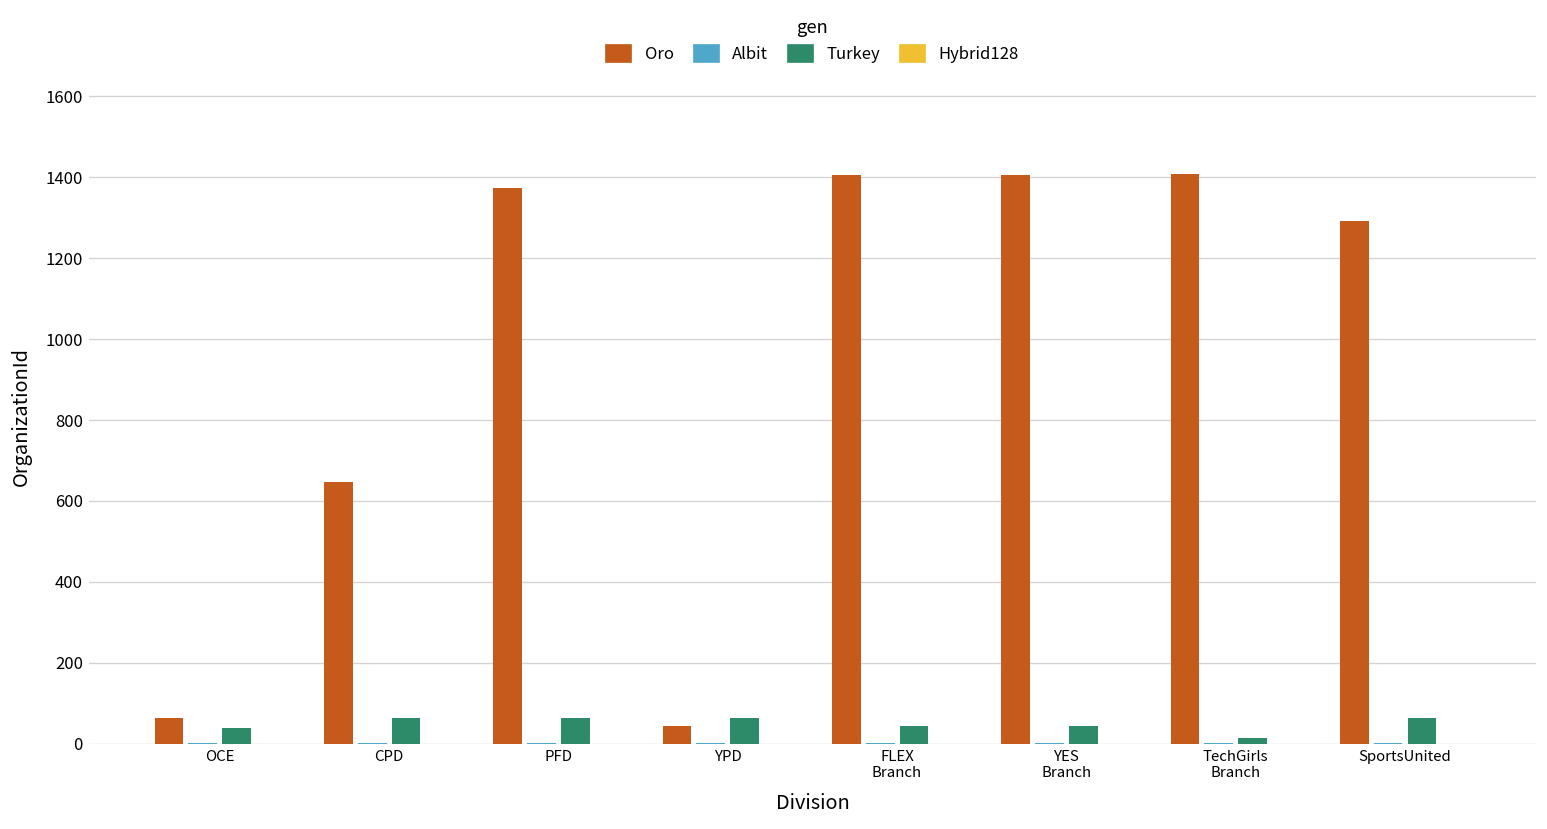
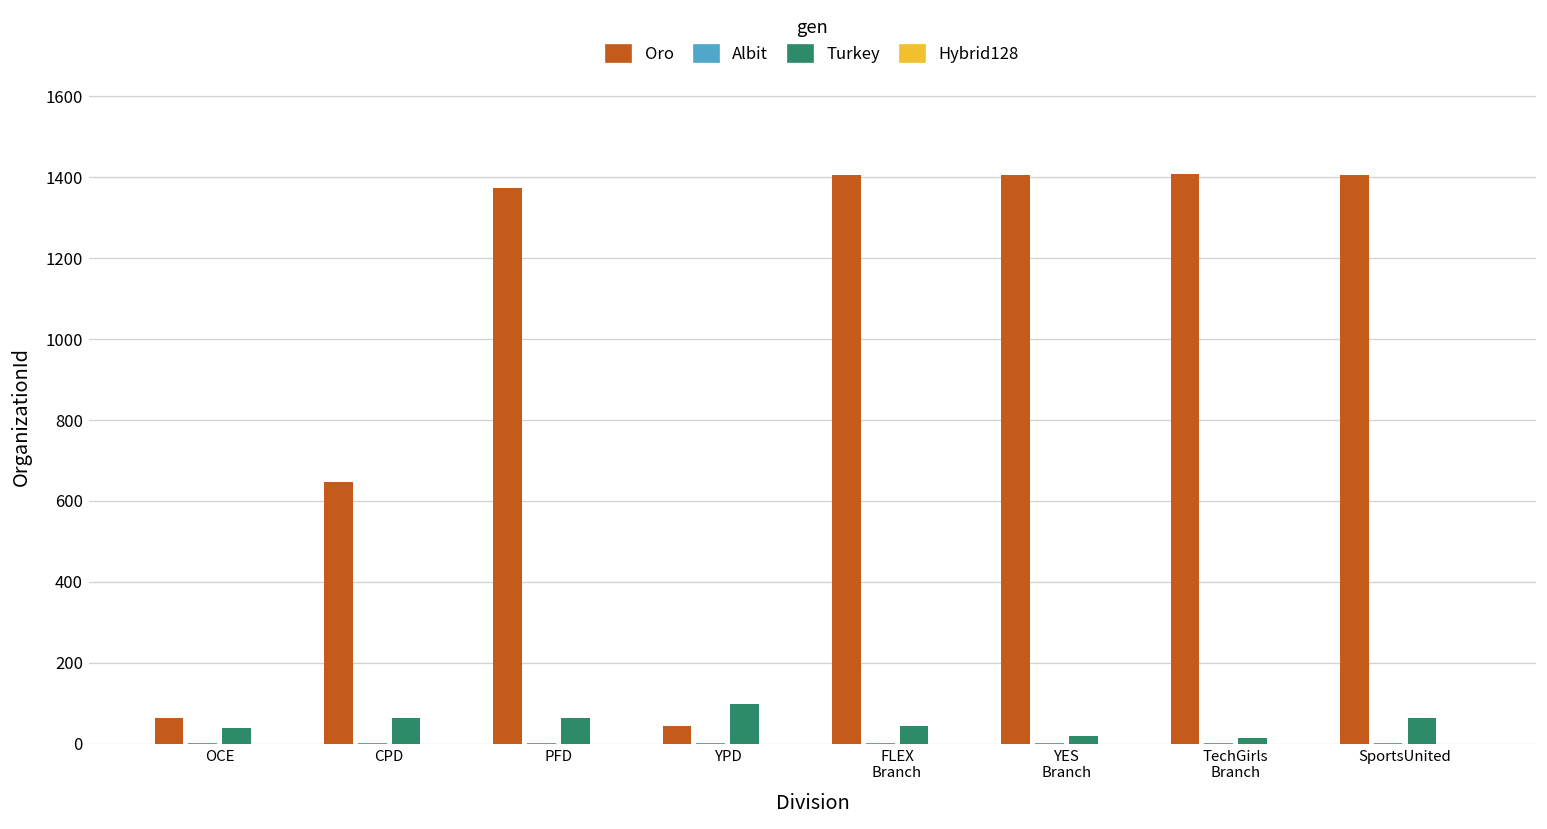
Turkey, YPD: 70 -> 100
Turkey, YES Branch: 40 -> 20
Oro, SportsUnited: 1290 -> 1400
